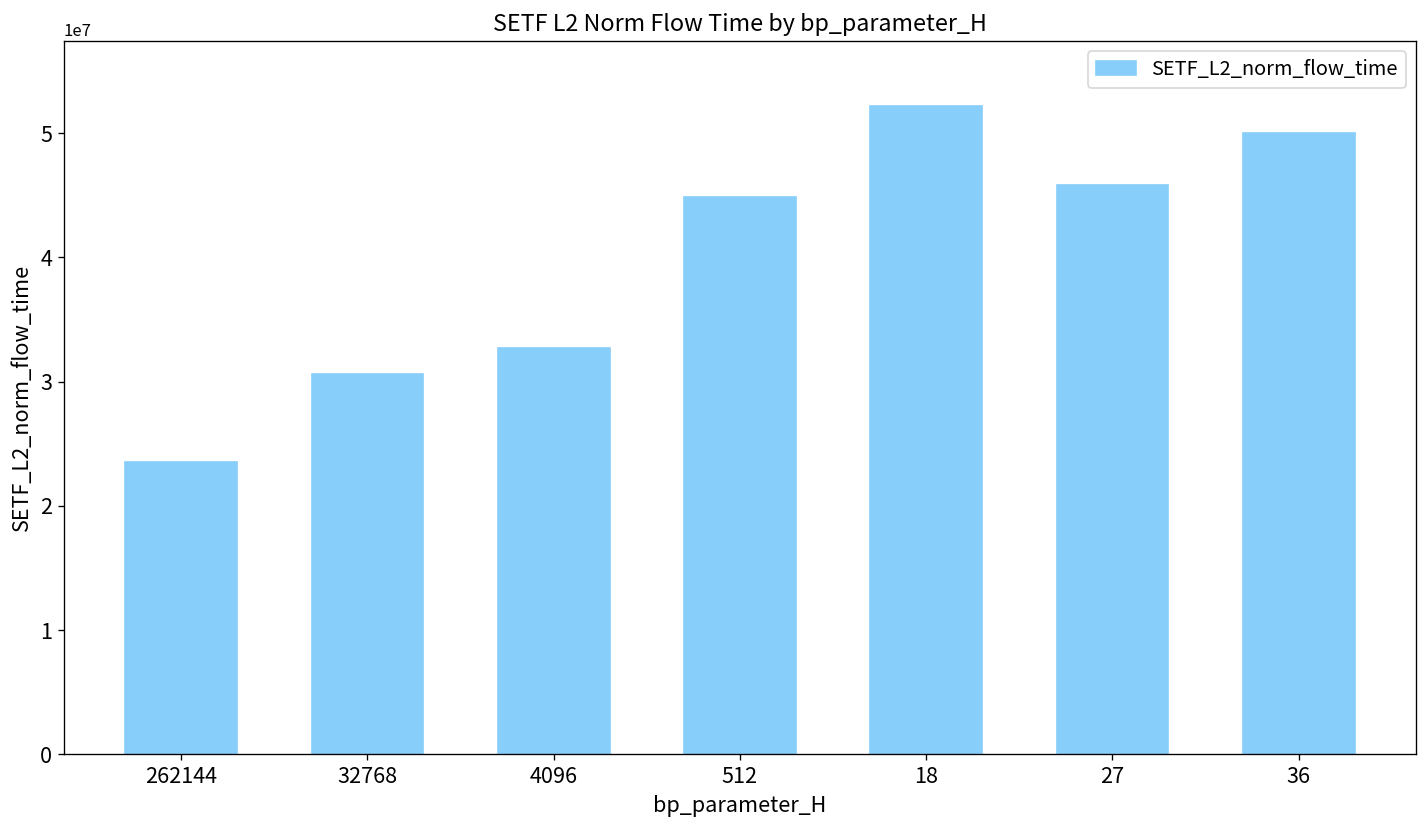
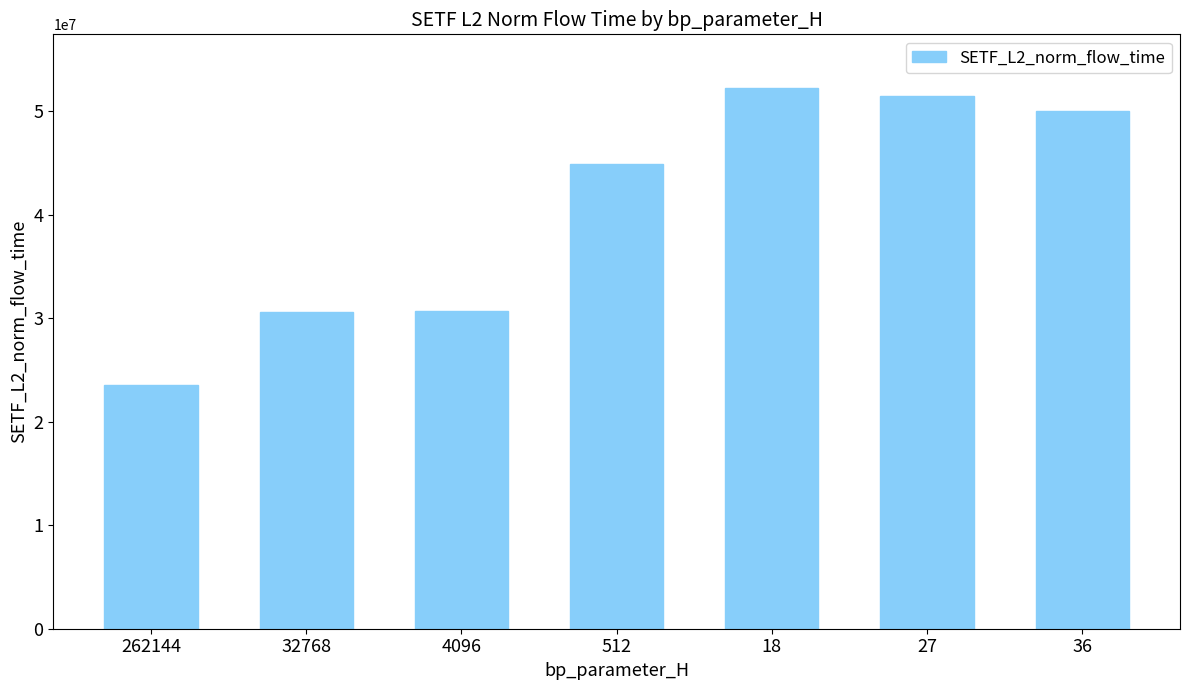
4096: 32700000 -> 30700000
27: 45900000 -> 51400000
